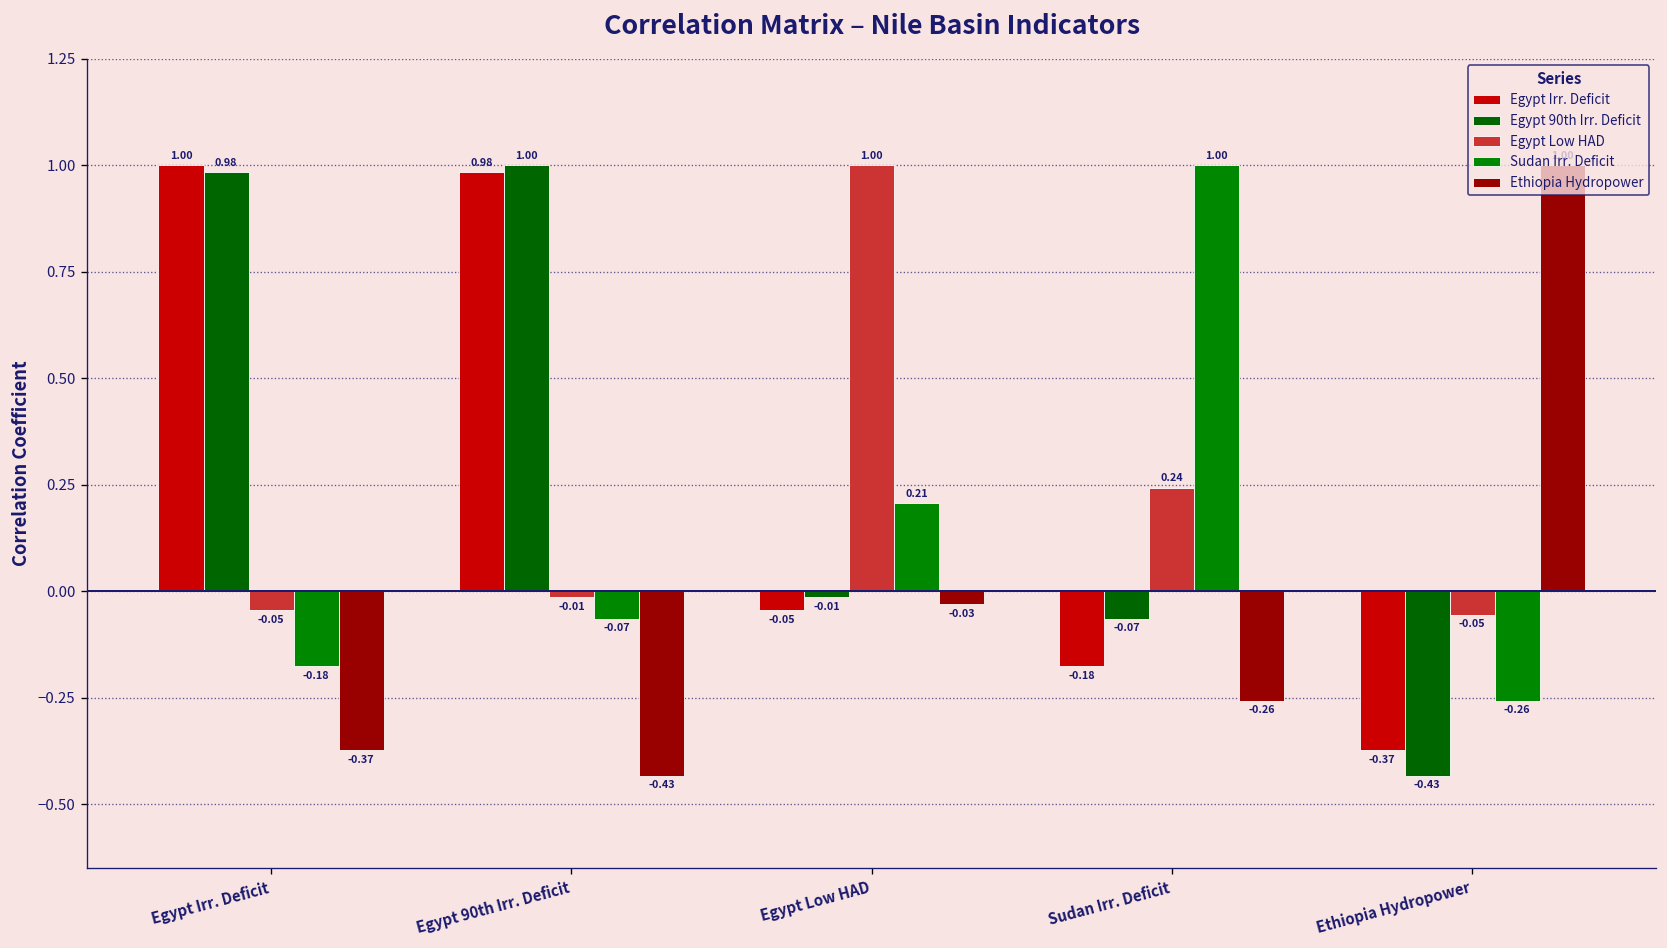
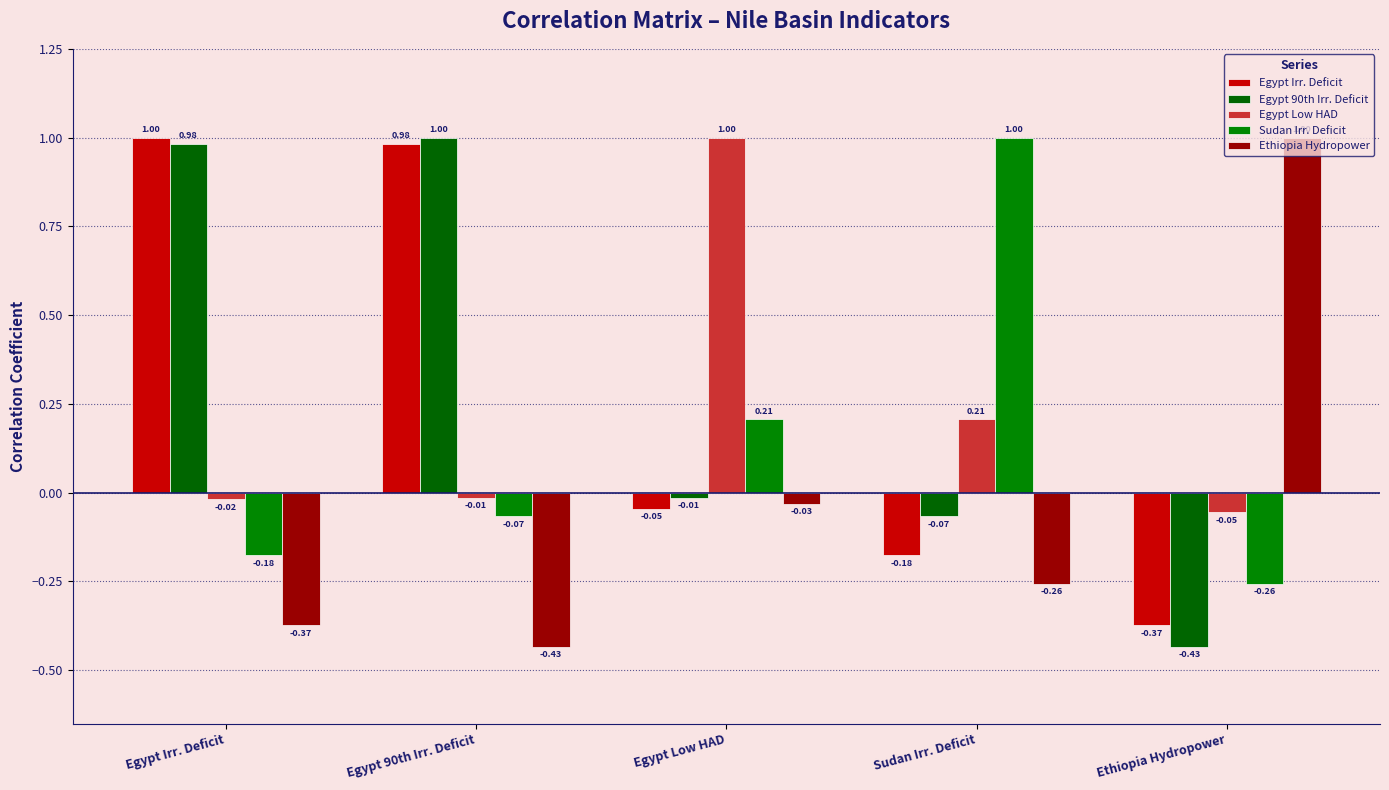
Egypt Low HAD, Egypt Irr. Deficit: -0.05 -> -0.02
Egypt Low HAD, Sudan Irr. Deficit: 0.24 -> 0.21
